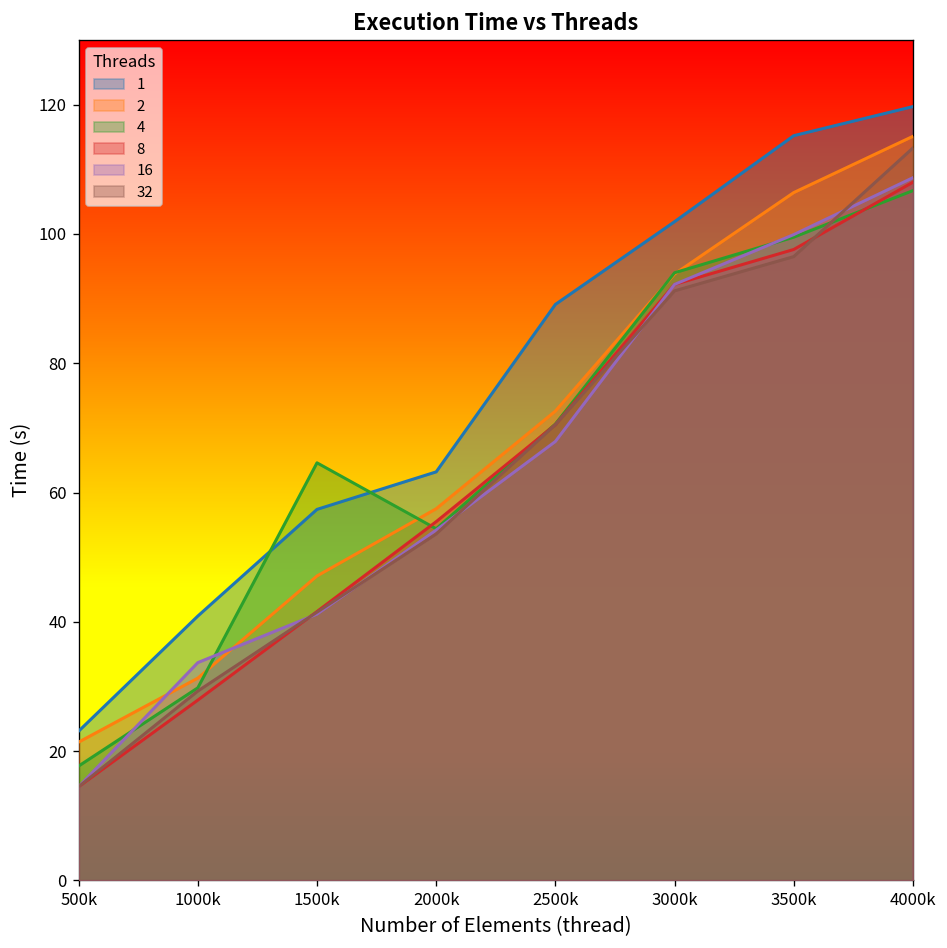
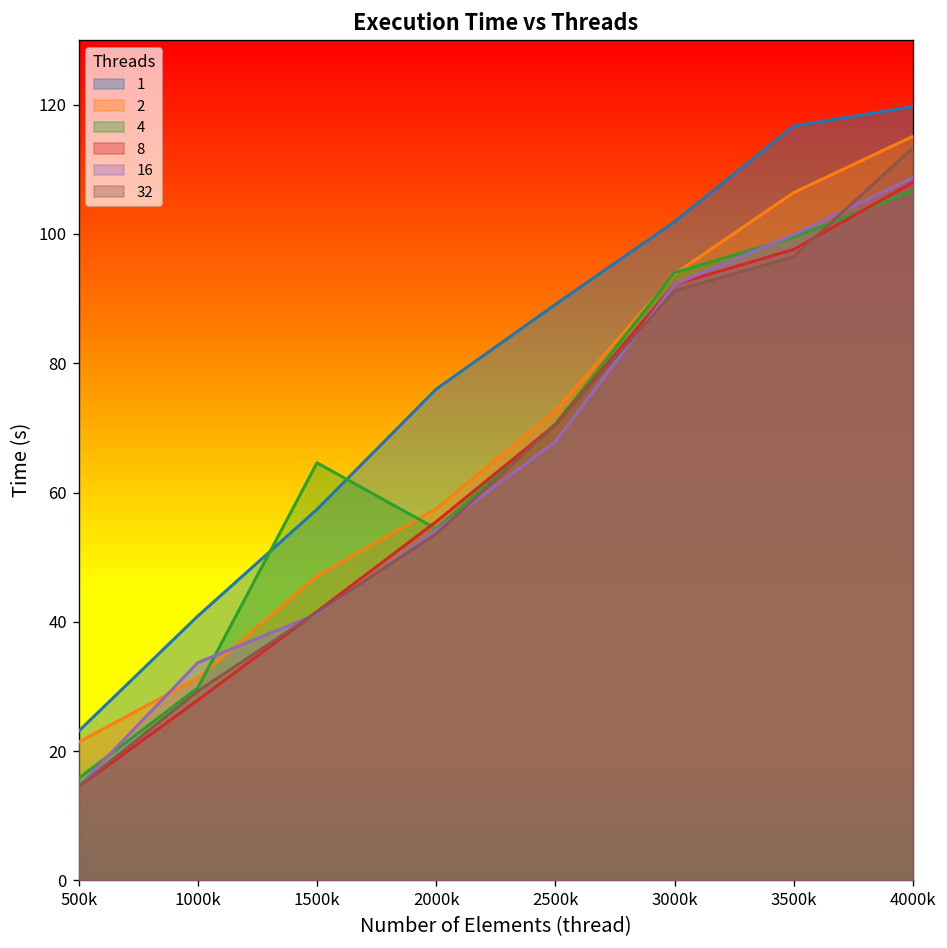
4, 500k: 18 -> 16
1, 2000k: 63 -> 76
1, 3500k: 115 -> 117
